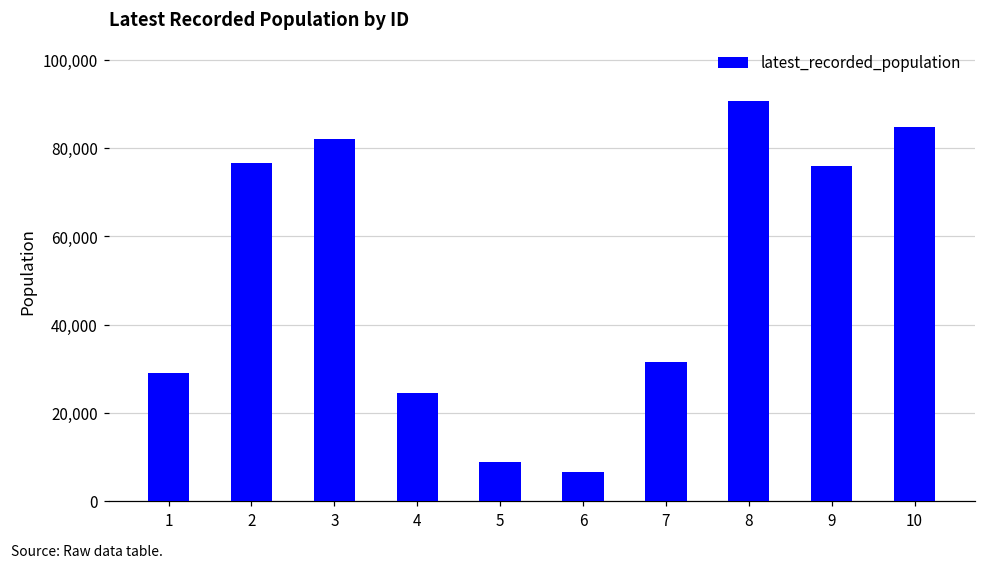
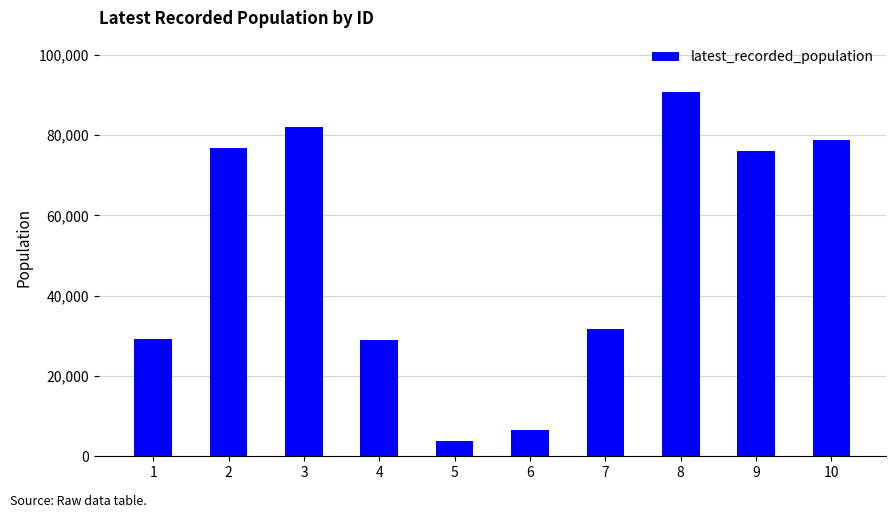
4: 25,000 -> 29,000
5: 9,000 -> 4,000
10: 85,000 -> 79,000
